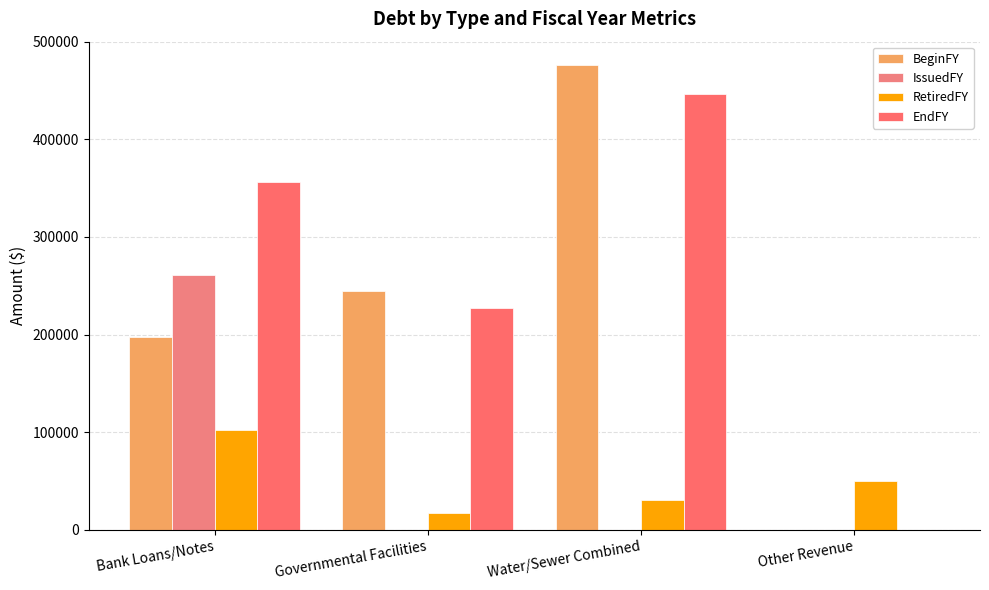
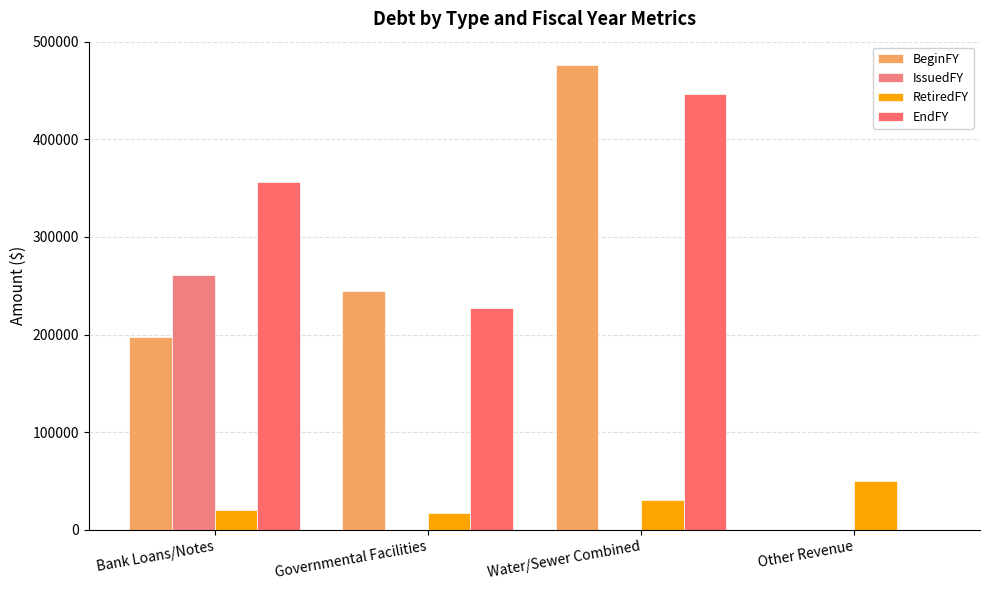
RetiredFY, Bank Loans/Notes: 100000 -> 20000
